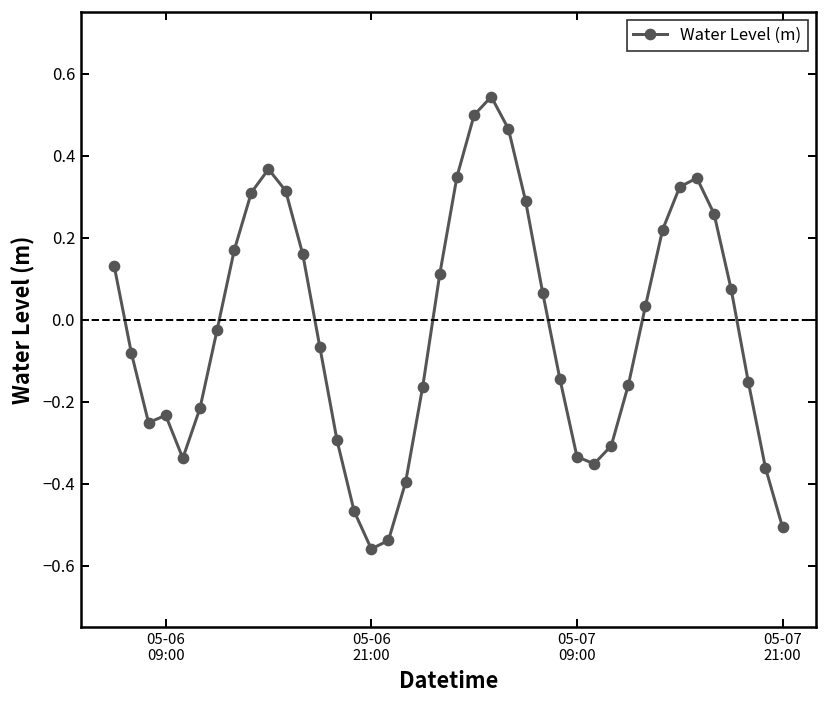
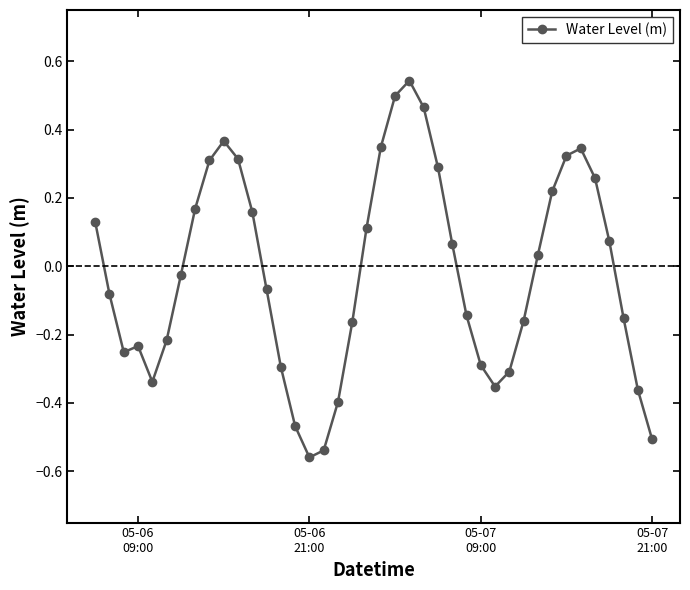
05-07 09:00: -0.33 -> -0.29
